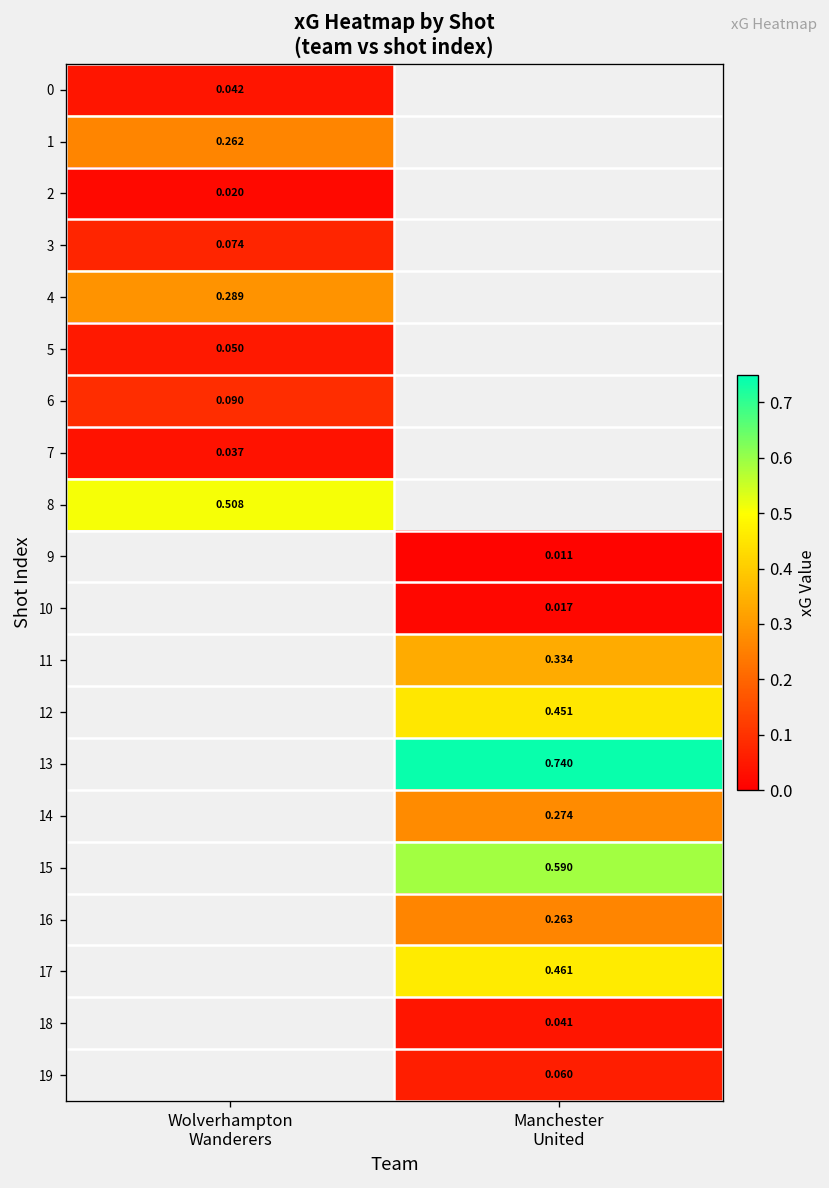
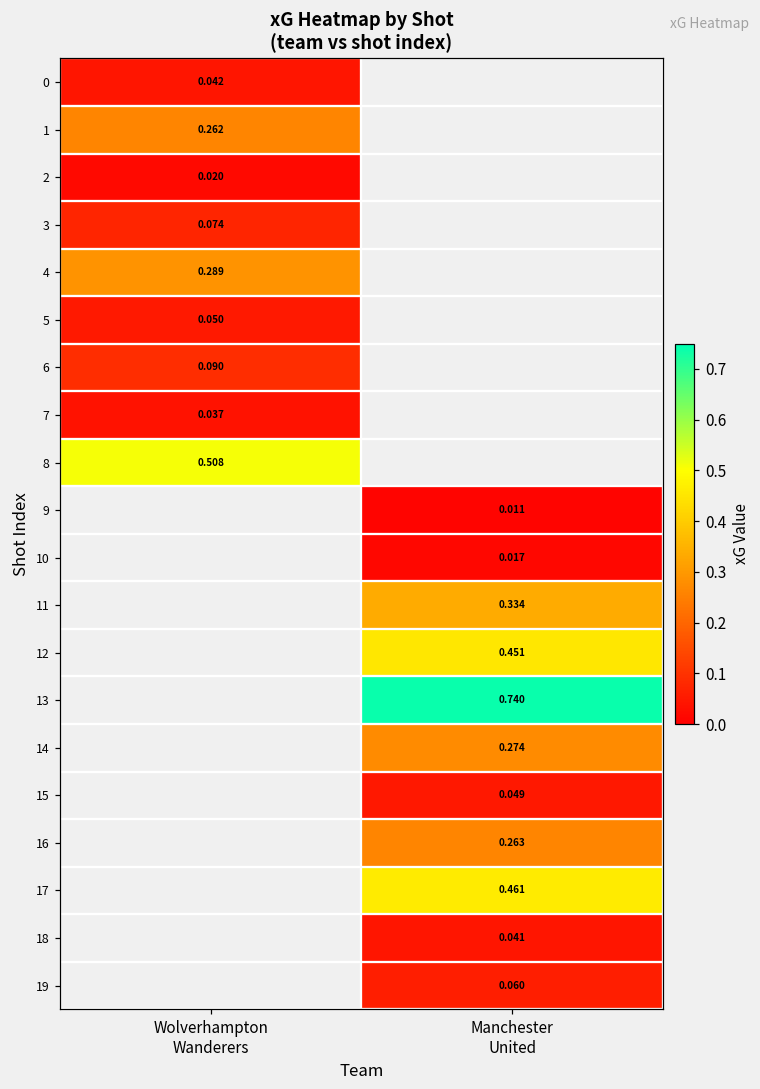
15, Manchester United: 0.590 -> 0.049
